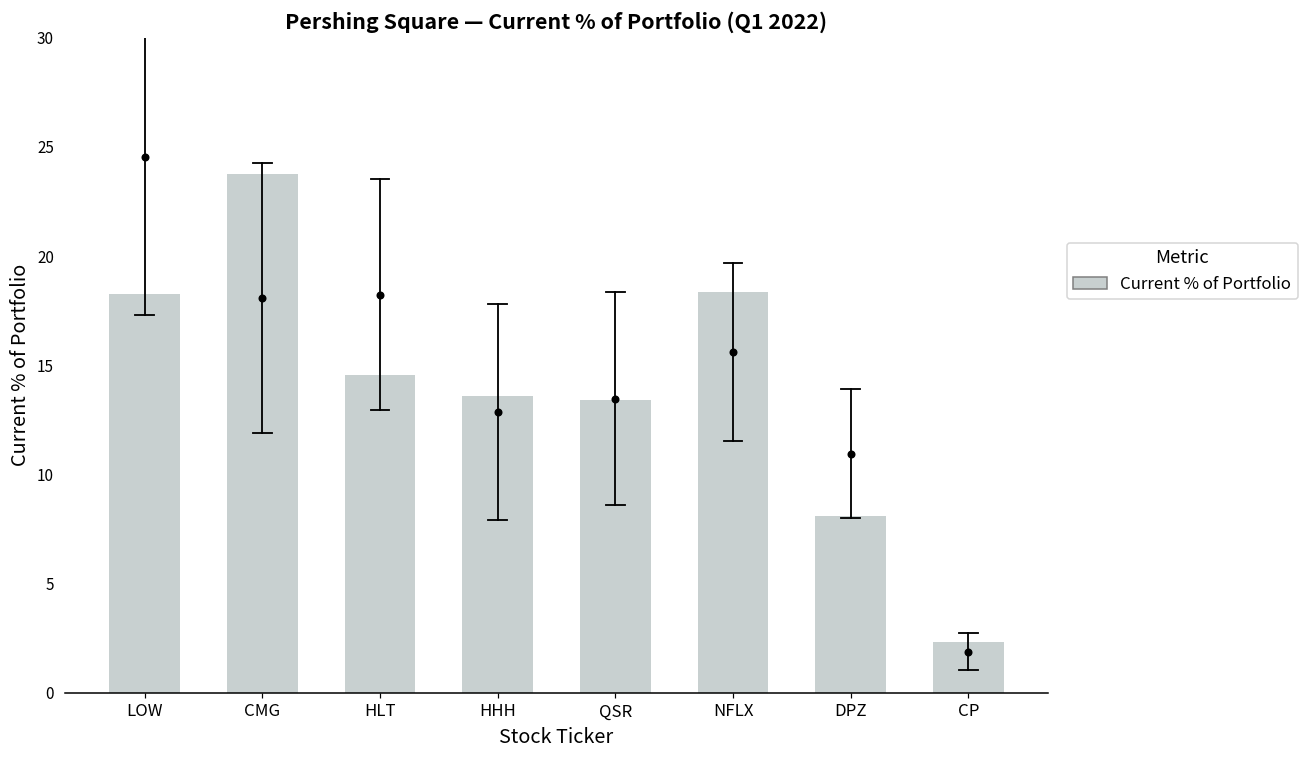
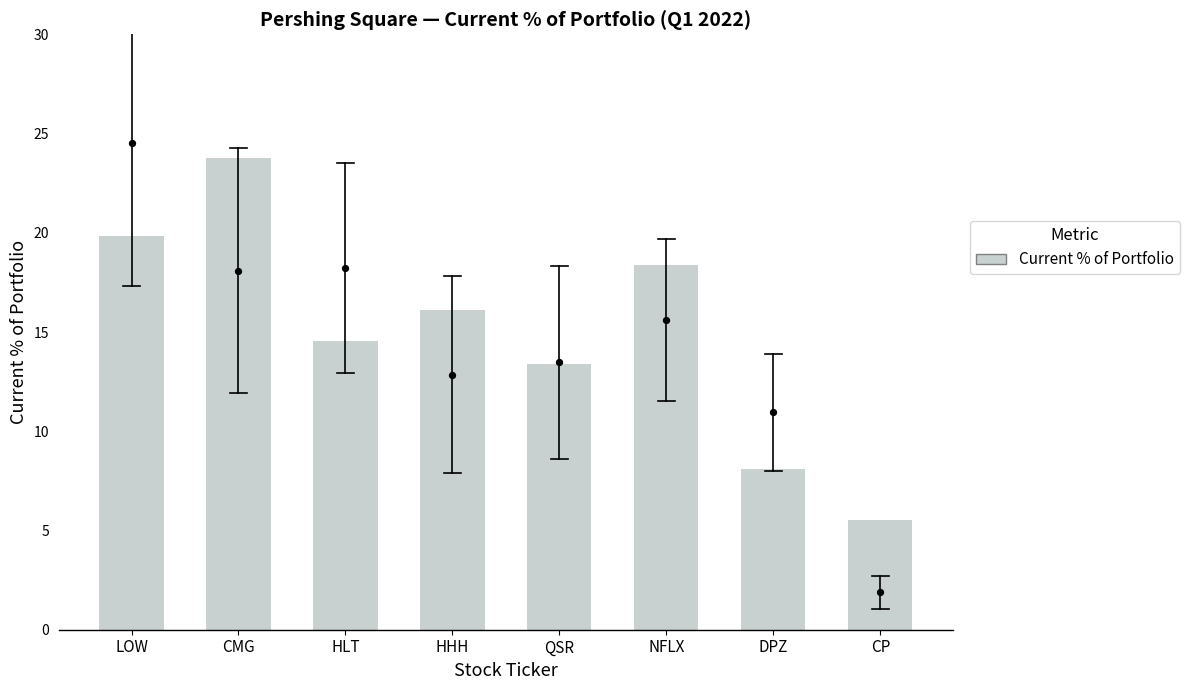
Current % of Portfolio, LOW: 18.3 -> 19.9
Current % of Portfolio, HHH: 13.6 -> 16.1
Current % of Portfolio, CP: 2.3 -> 5.5
